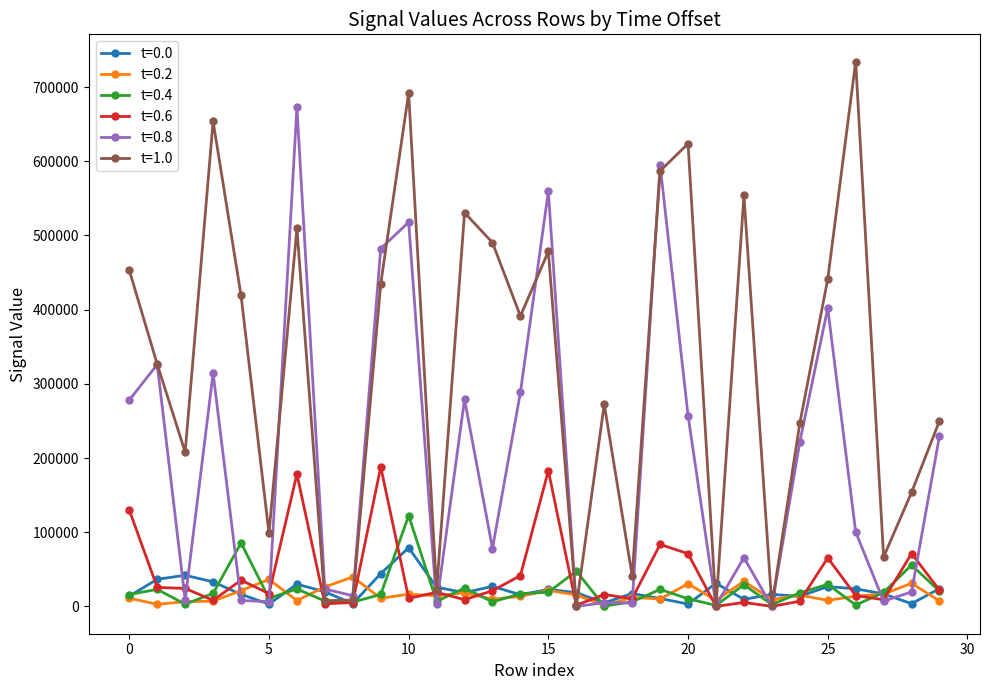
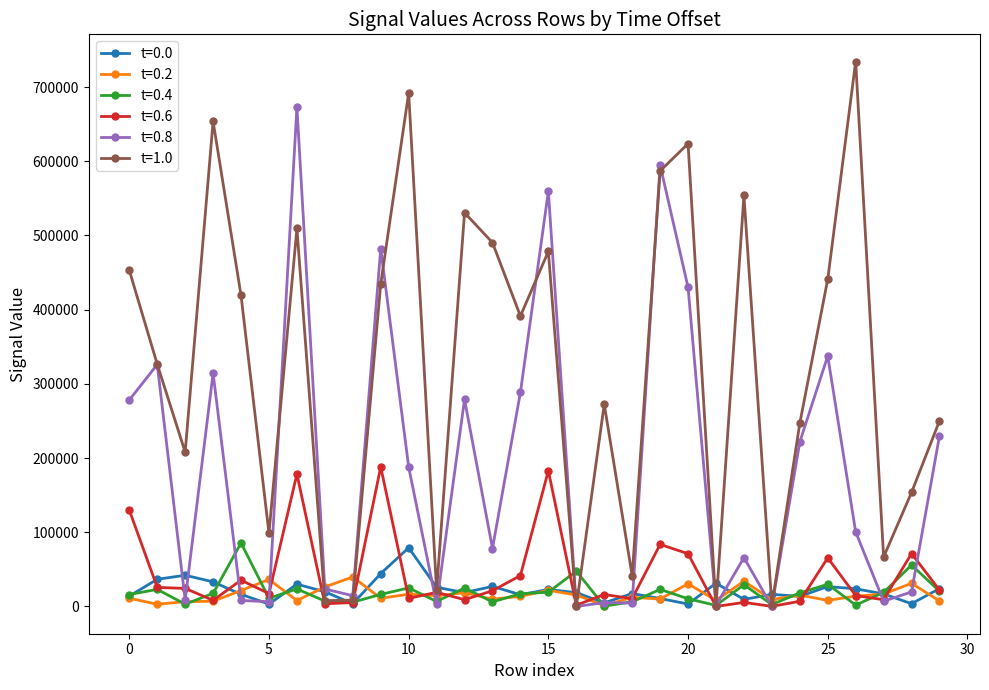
t=0.4, 10: 120000 -> 20000
t=0.8, 10: 520000 -> 190000
t=0.8, 20: 260000 -> 430000
t=0.8, 25: 400000 -> 340000
